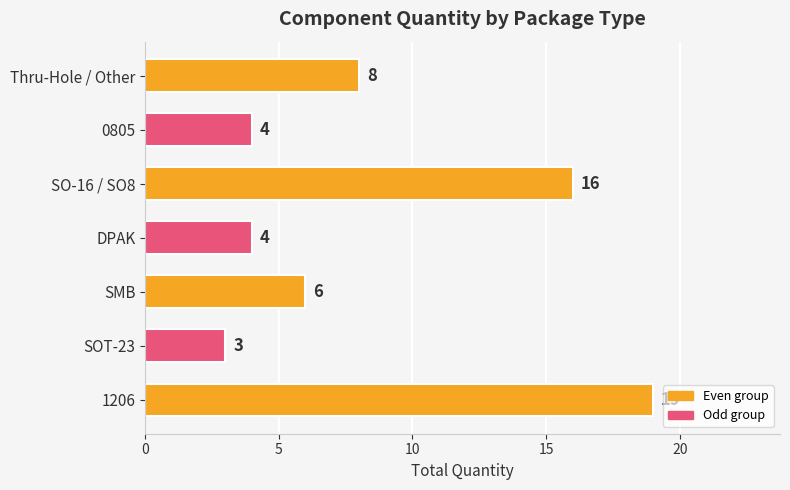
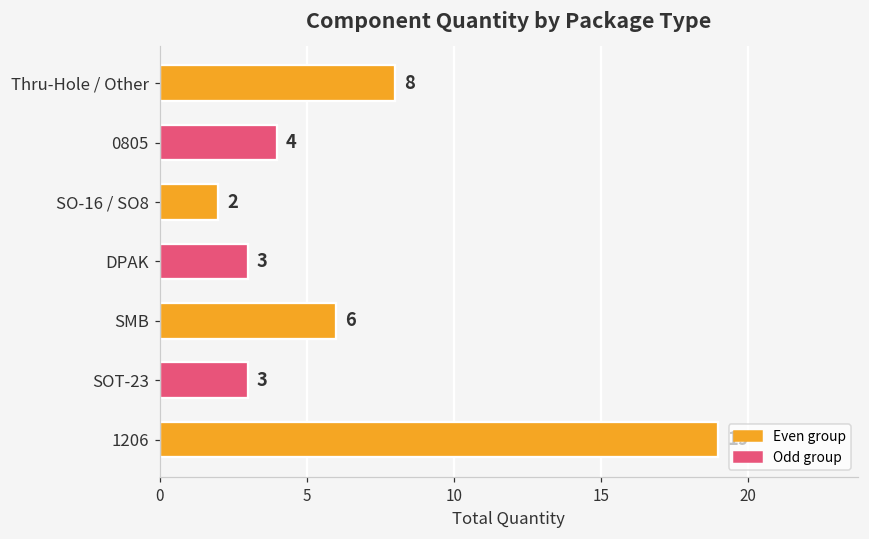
SO-16 / SO8: 16 -> 2
DPAK: 4 -> 3
